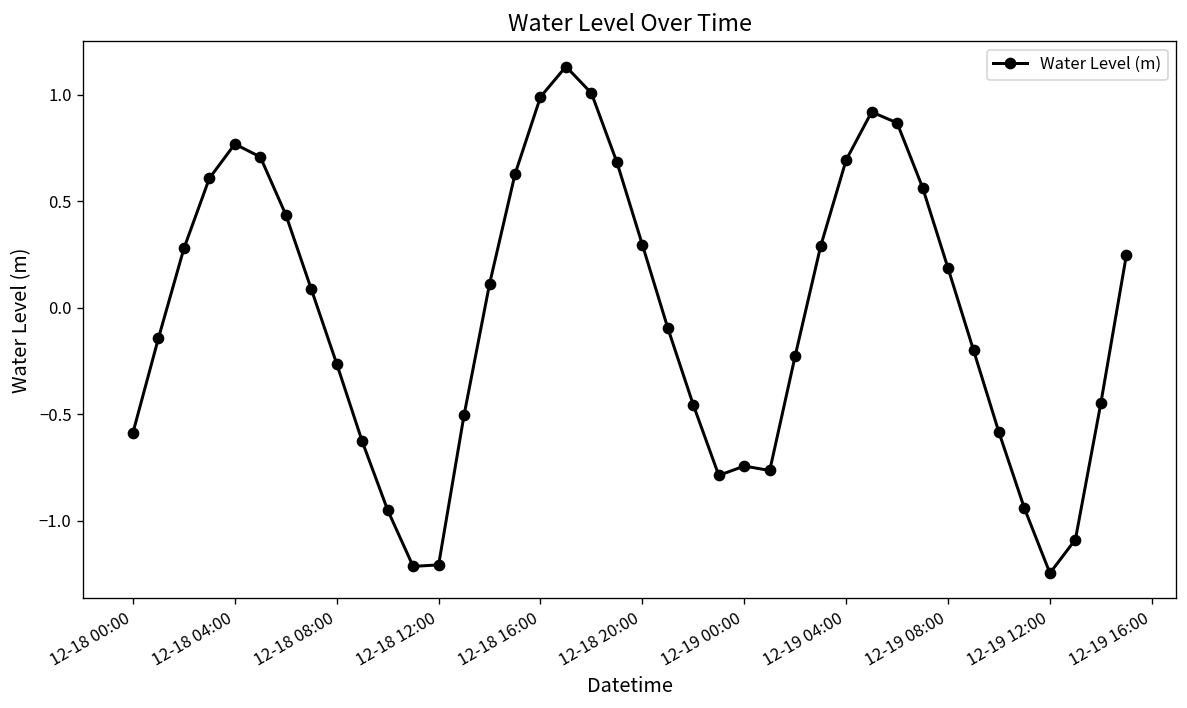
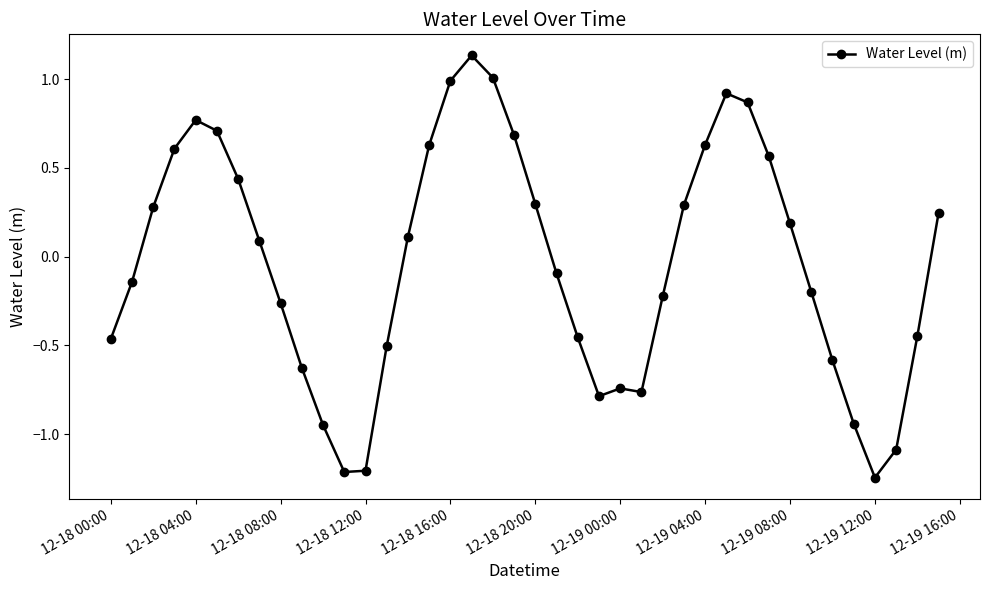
12-18 00:00: -0.59 -> -0.46
12-19 04:00: 0.69 -> 0.63
